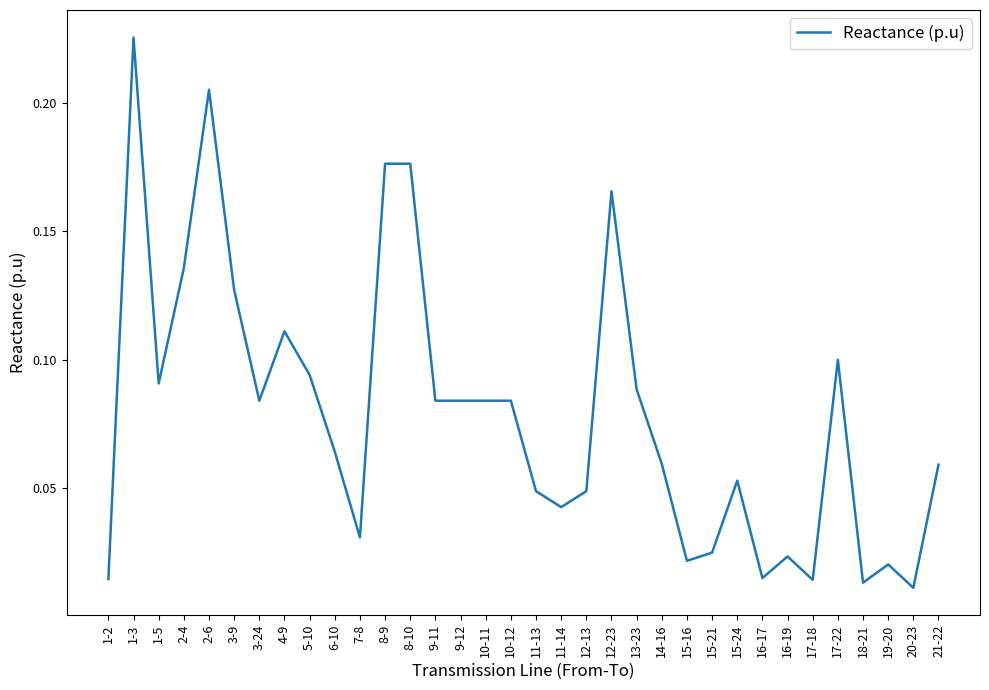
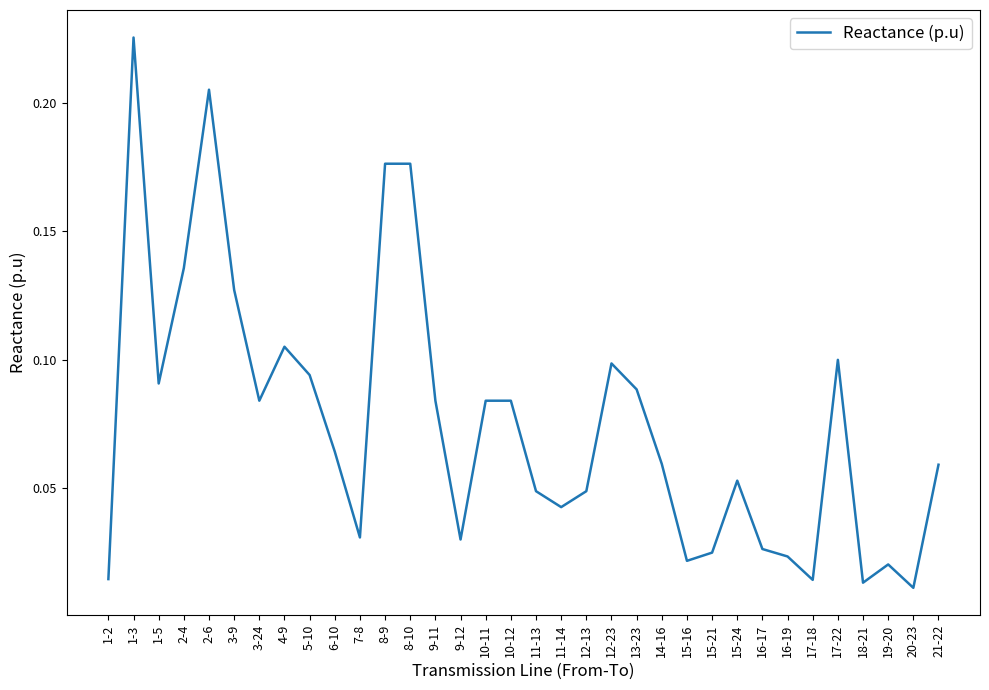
4-9: 0.111 -> 0.105
9-12: 0.084 -> 0.030
12-23: 0.166 -> 0.099
16-17: 0.015 -> 0.026
